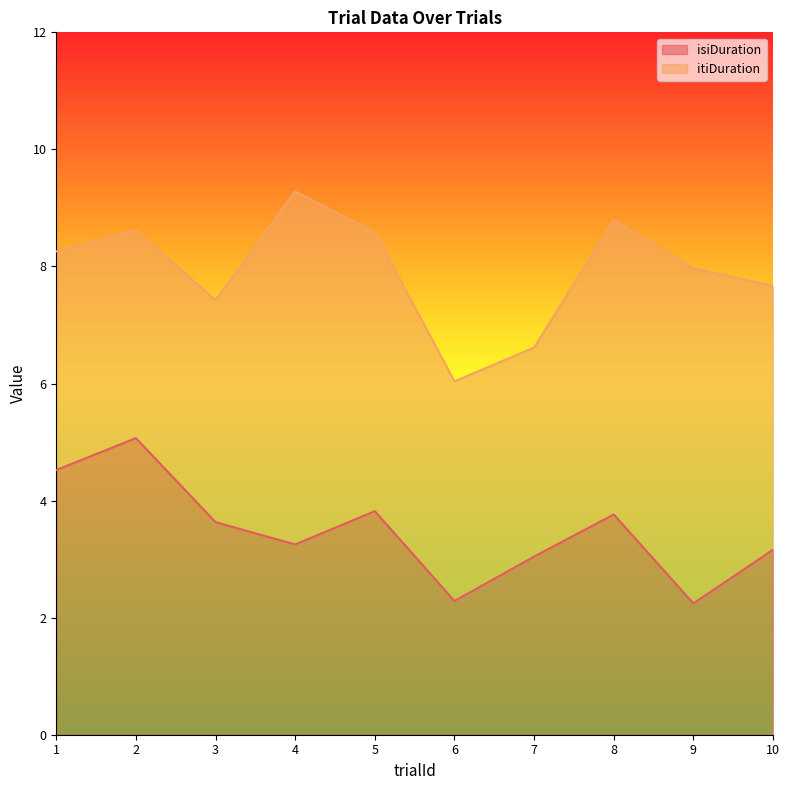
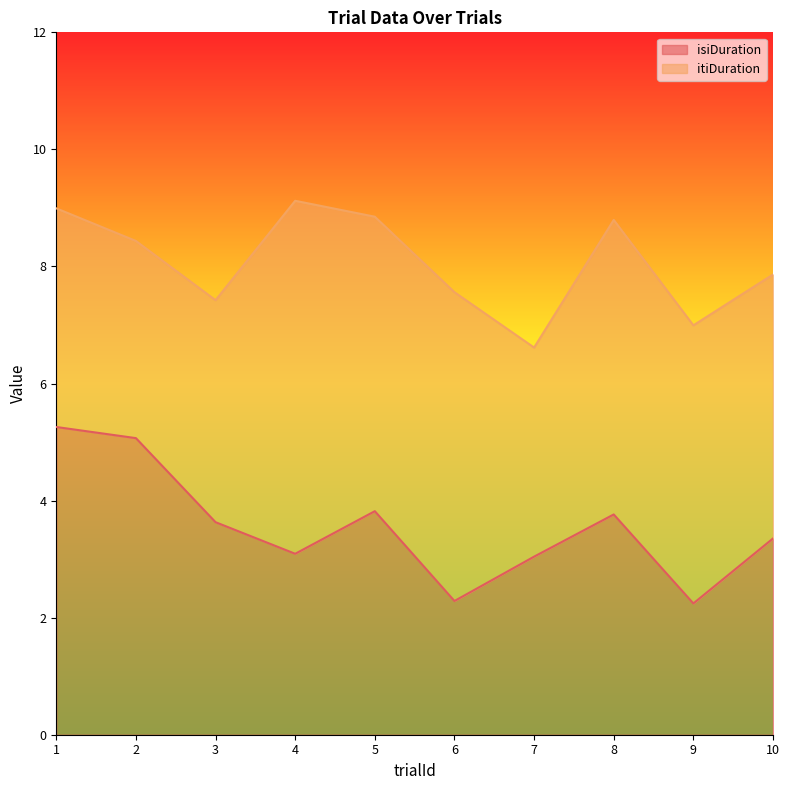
isiDuration, 1: 4.5 -> 5.3
itiDuration, 2: 3.6 -> 3.4
isiDuration, 4: 3.3 -> 3.1
itiDuration, 5: 4.8 -> 5.0
itiDuration, 6: 3.8 -> 5.3
itiDuration, 9: 5.7 -> 4.8
isiDuration, 10: 3.2 -> 3.4
